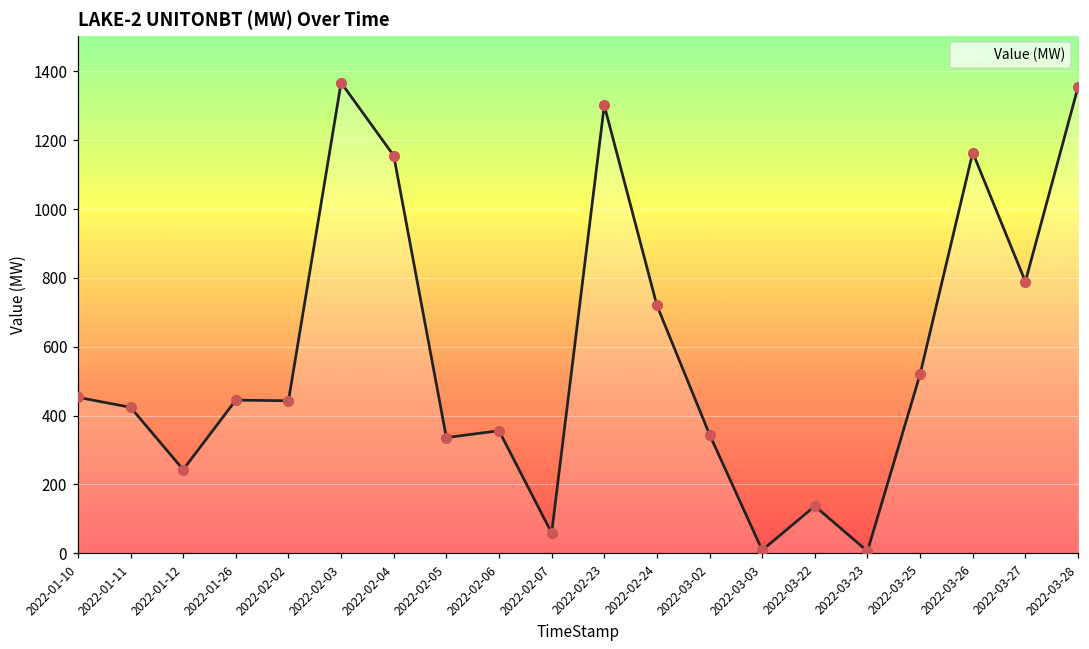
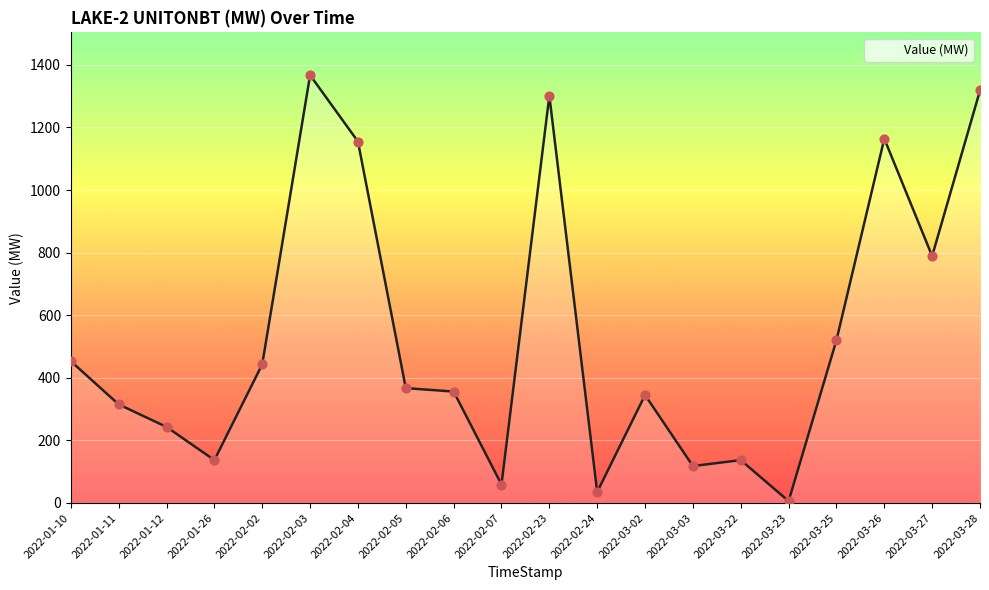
2022-01-11: 420 -> 320
2022-01-26: 450 -> 140
2022-02-05: 340 -> 370
2022-02-24: 720 -> 40
2022-03-03: 10 -> 120
2022-03-28: 1350 -> 1320
